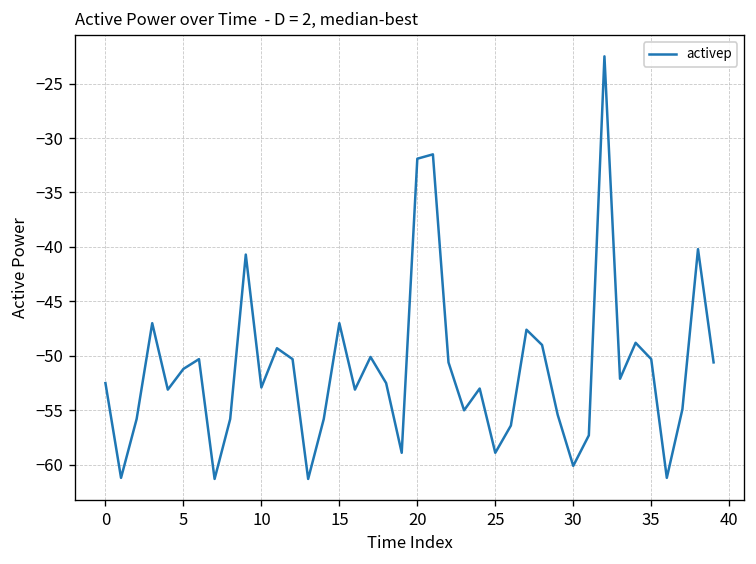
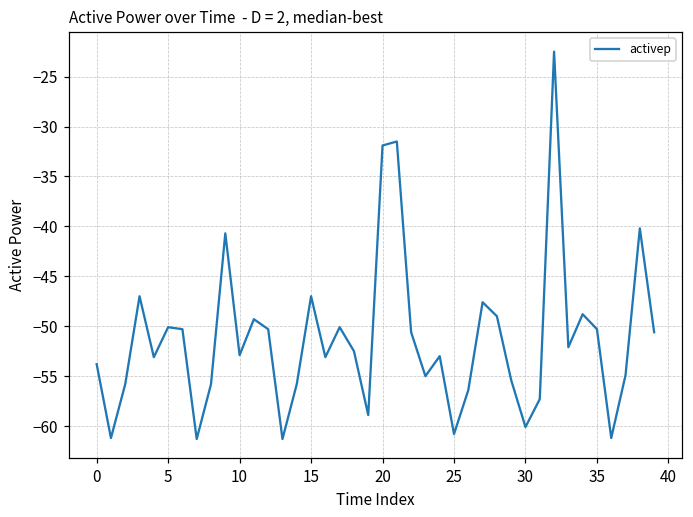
0: -53 -> -54
5: -51 -> -50
25: -59 -> -61
